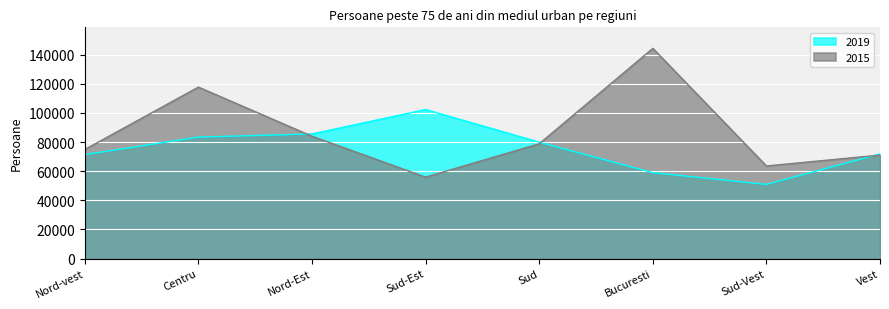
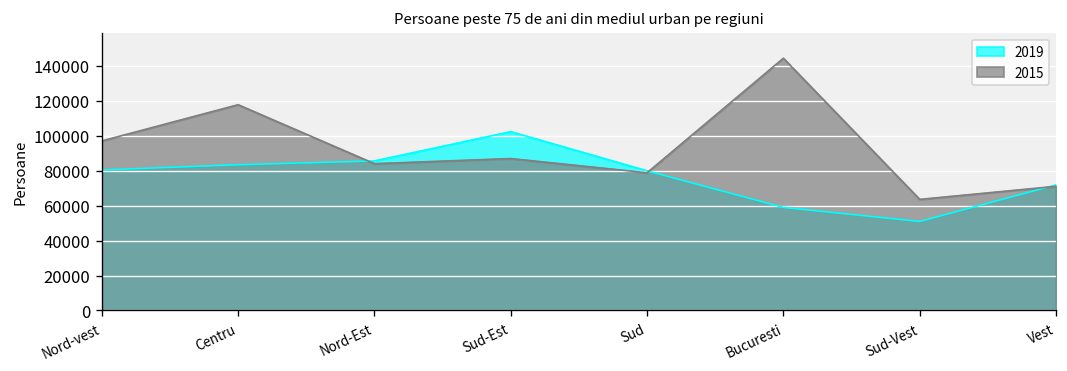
2019, Nord-vest: 71000 -> 80000
2015, Nord-vest: 75000 -> 97000
2015, Sud-Est: 56000 -> 87000
